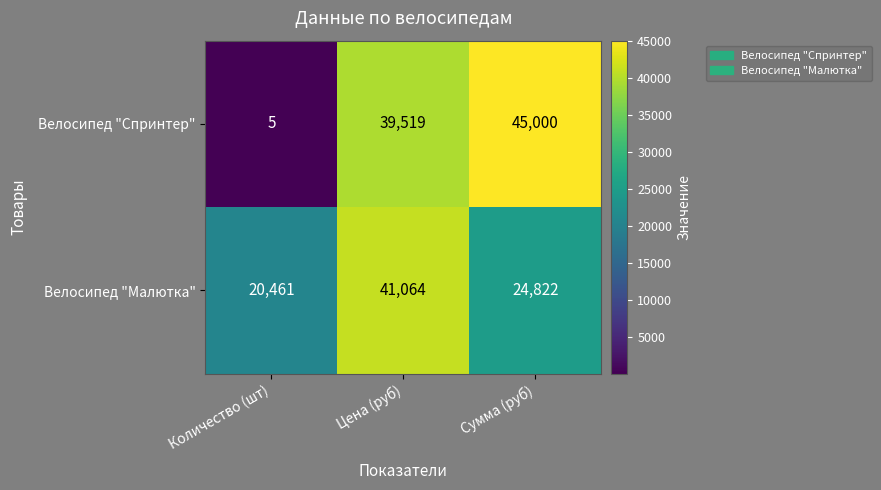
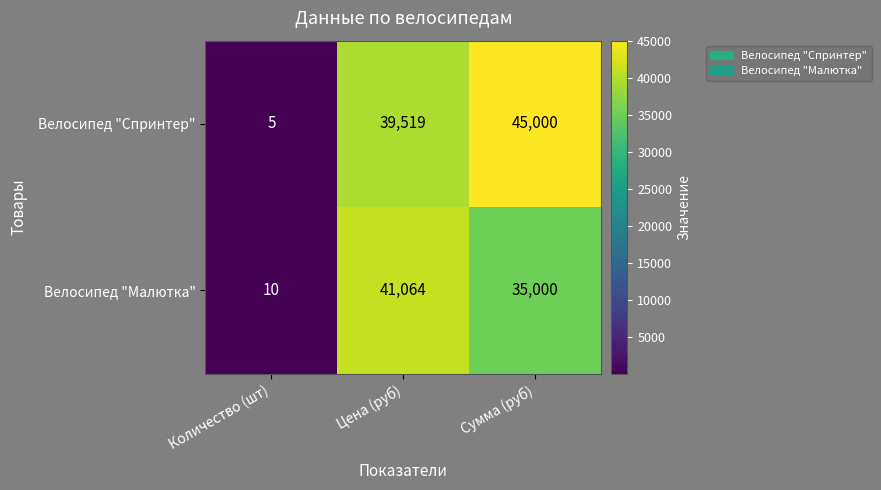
Велосипед "Малютка", Количество (шт): 20,461 -> 10
Велосипед "Малютка", Сумма (руб): 24,822 -> 35,000
